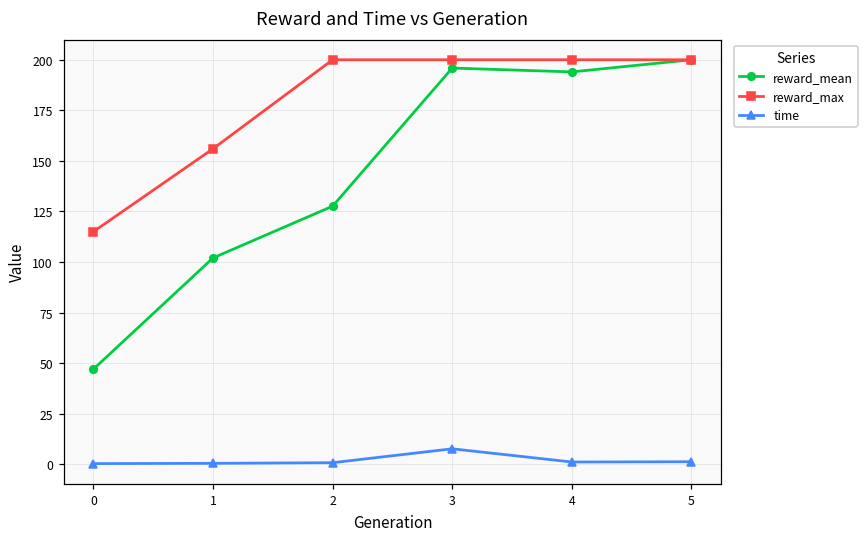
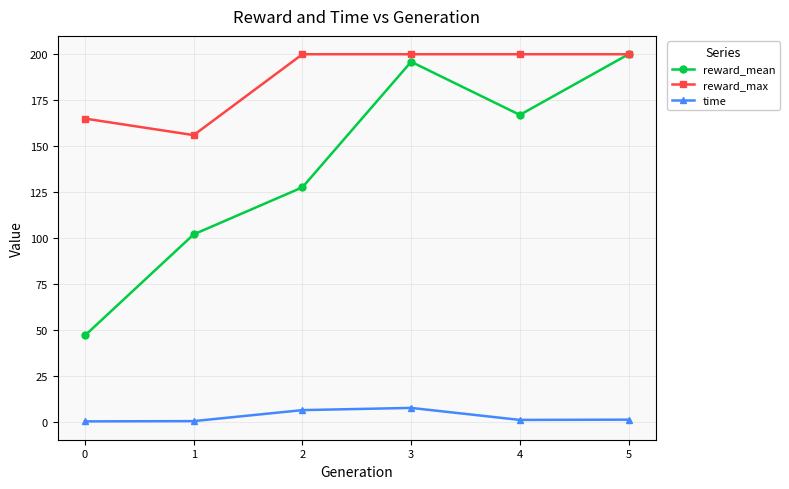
reward_max, 0: 115 -> 165
time, 2: 1 -> 6
reward_mean, 4: 194 -> 167
